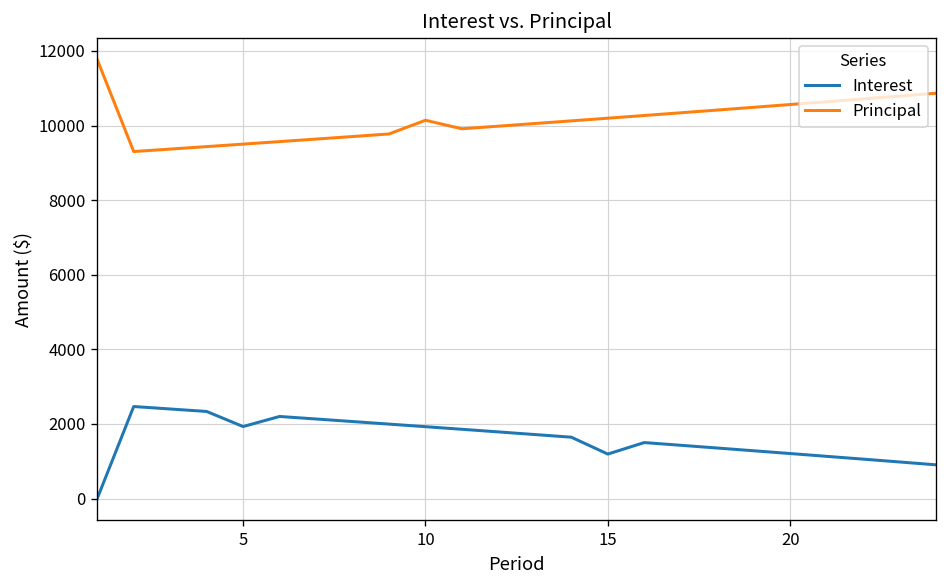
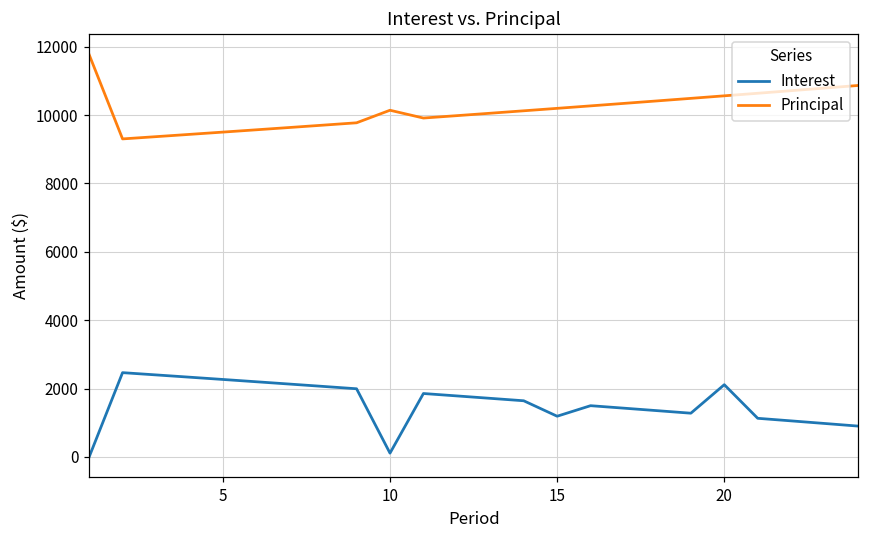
Interest, 5: 1900 -> 2300
Interest, 10: 1900 -> 100
Interest, 20: 1200 -> 2100
